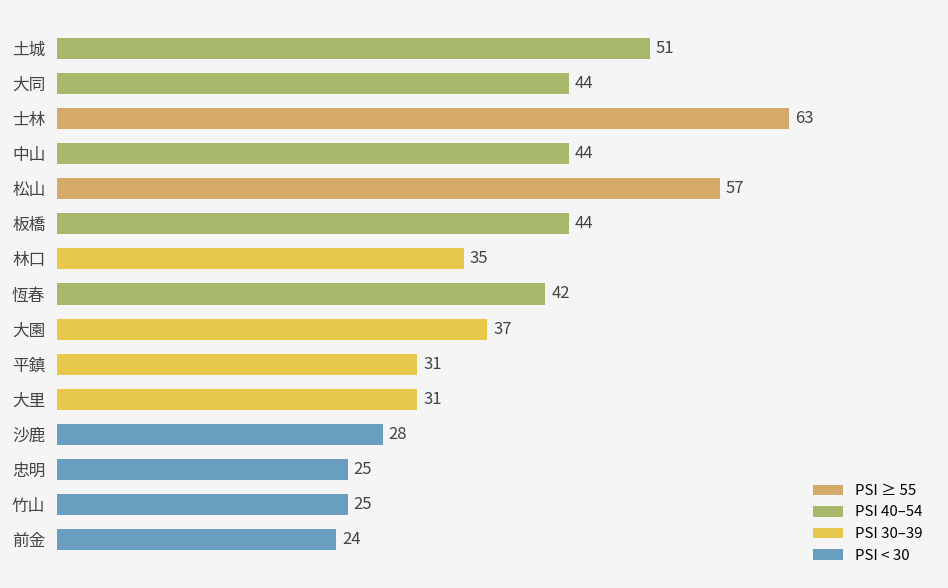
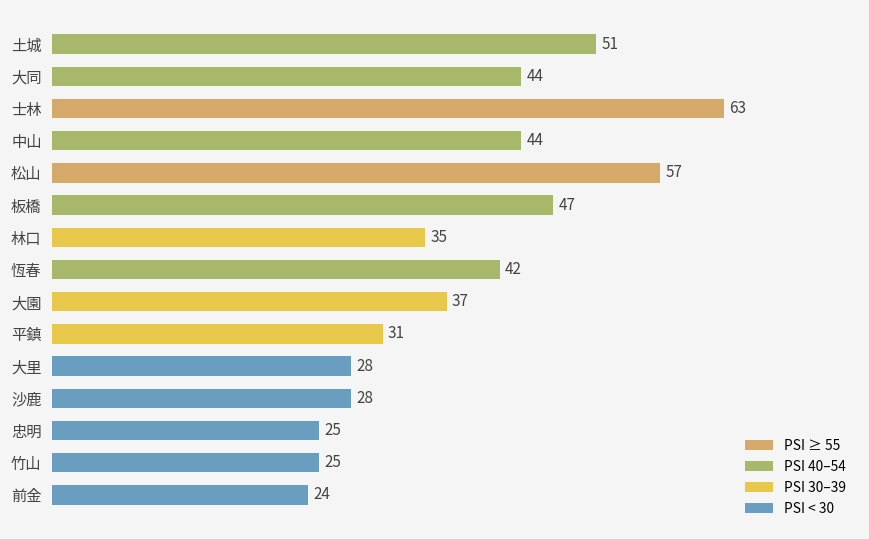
板橋: 44 -> 47
大里: 31 -> 28
